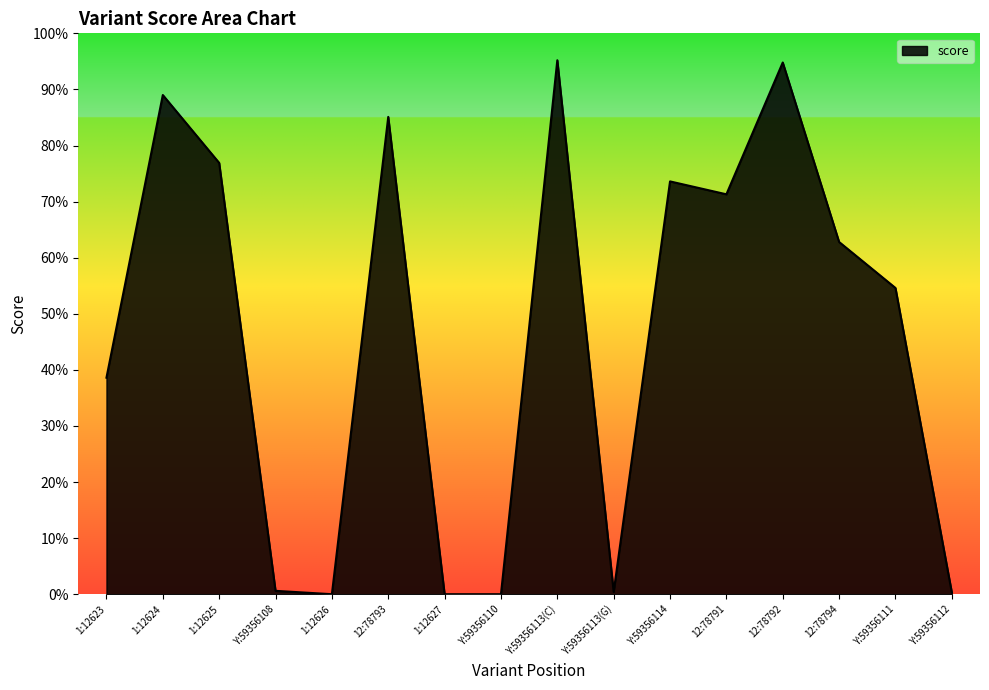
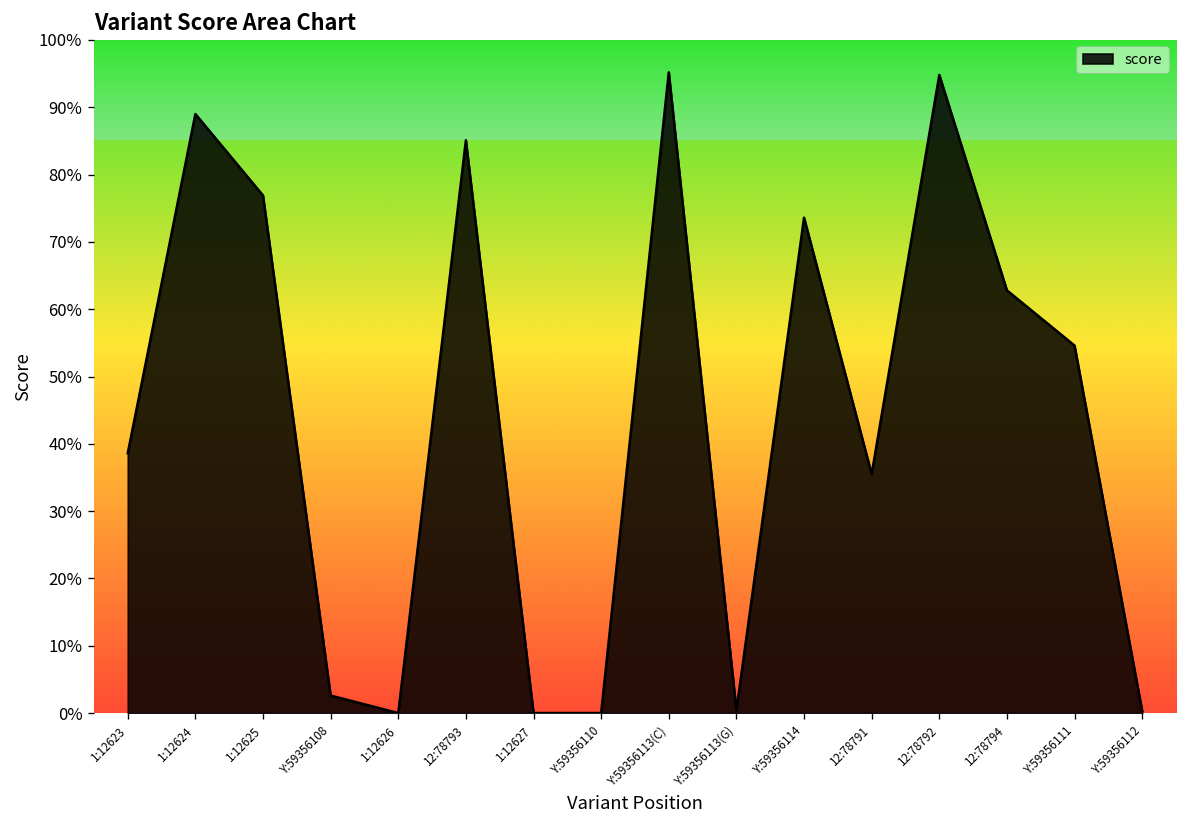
Y:59356108: 1% -> 3%
12:78791: 71% -> 36%
